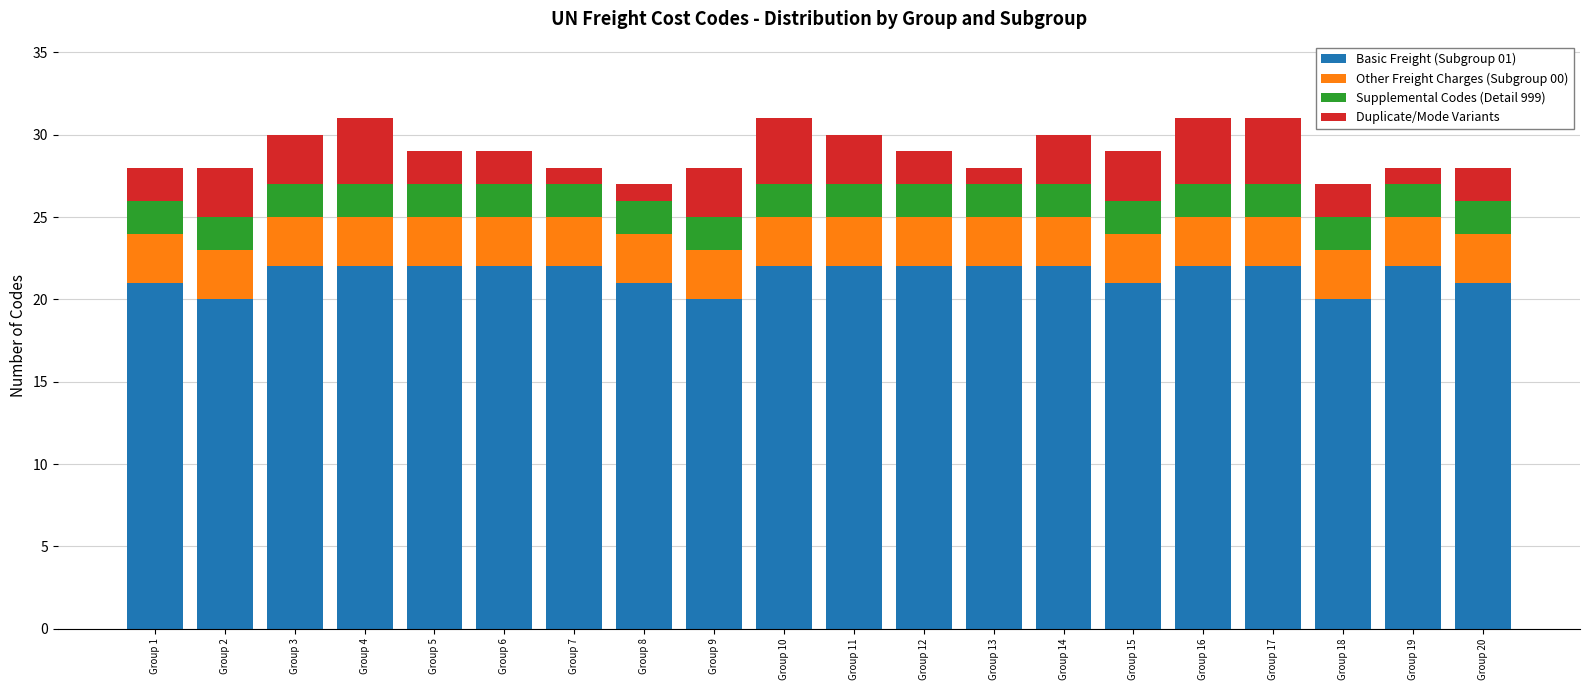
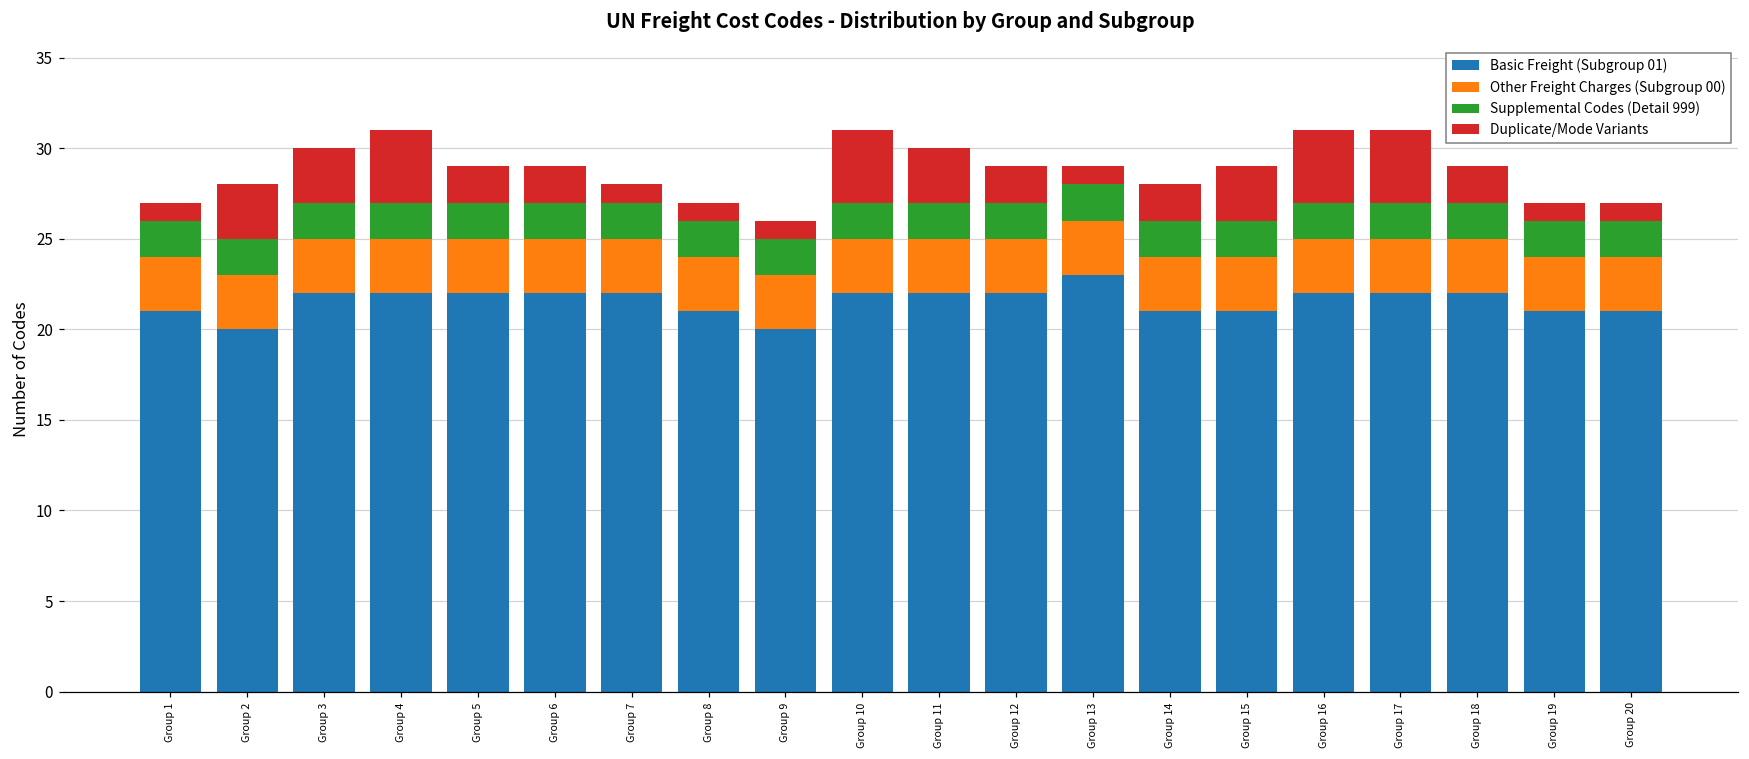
Duplicate/Mode Variants, Group 1: 2 -> 1
Duplicate/Mode Variants, Group 9: 3 -> 1
Basic Freight (Subgroup 01), Group 13: 22 -> 23
Basic Freight (Subgroup 01), Group 14: 22 -> 21
Duplicate/Mode Variants, Group 14: 3 -> 2
Basic Freight (Subgroup 01), Group 18: 20 -> 22
Basic Freight (Subgroup 01), Group 19: 22 -> 21
Duplicate/Mode Variants, Group 20: 2 -> 1
